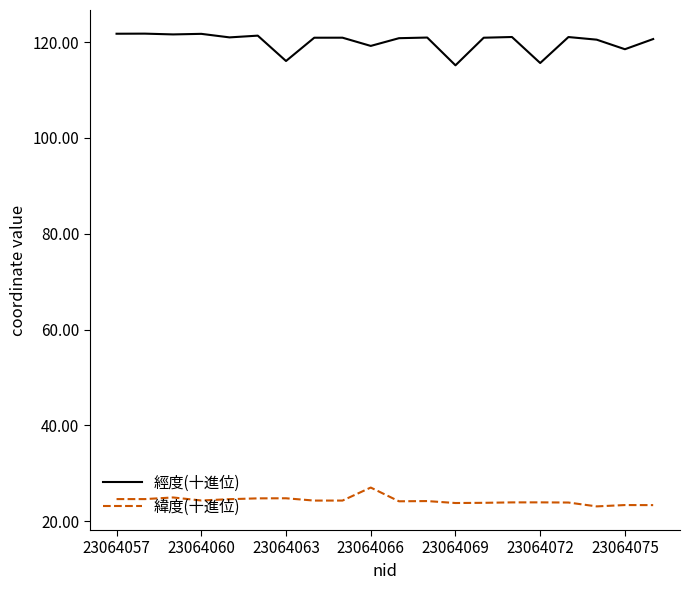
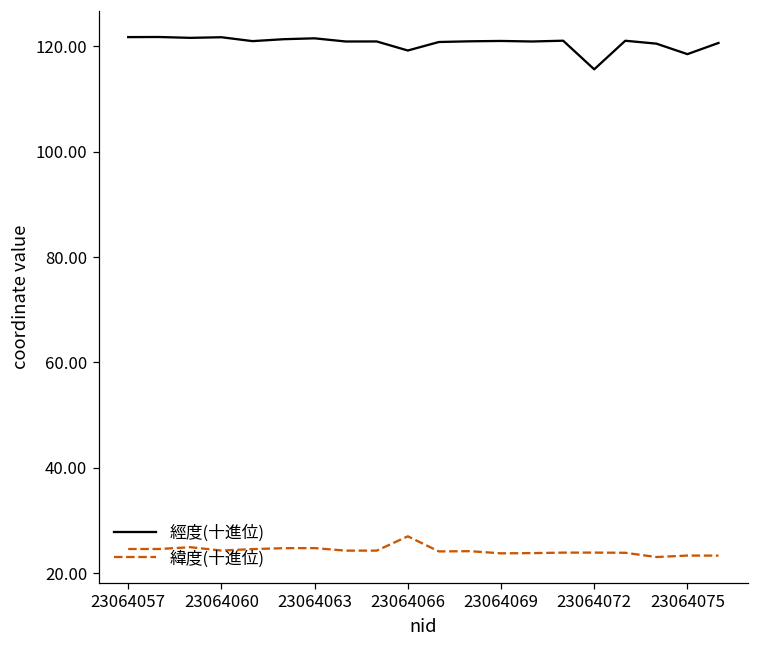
經度(十進位), 23064063: 116 -> 122
經度(十進位), 23064069: 115 -> 121
